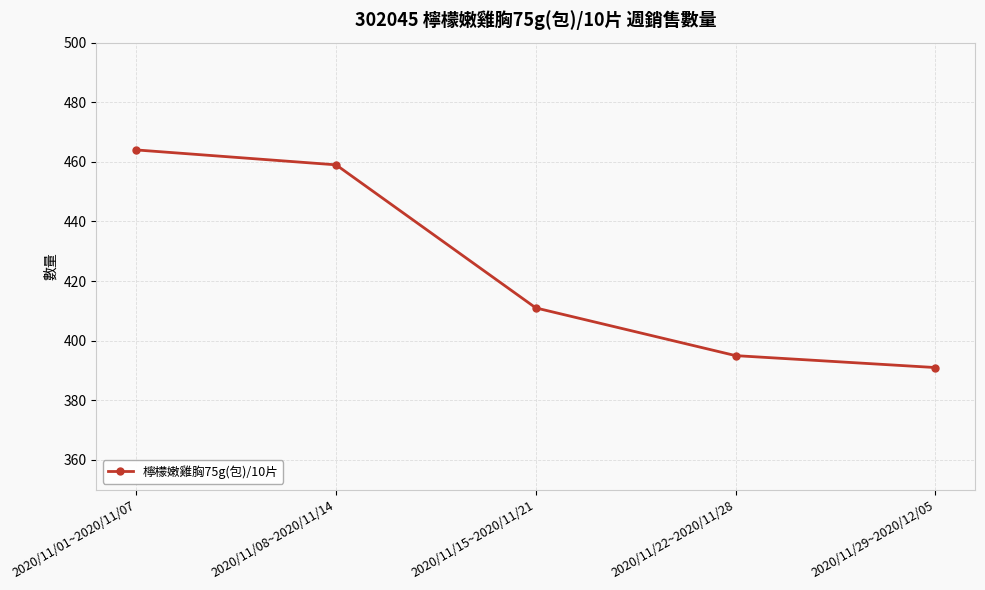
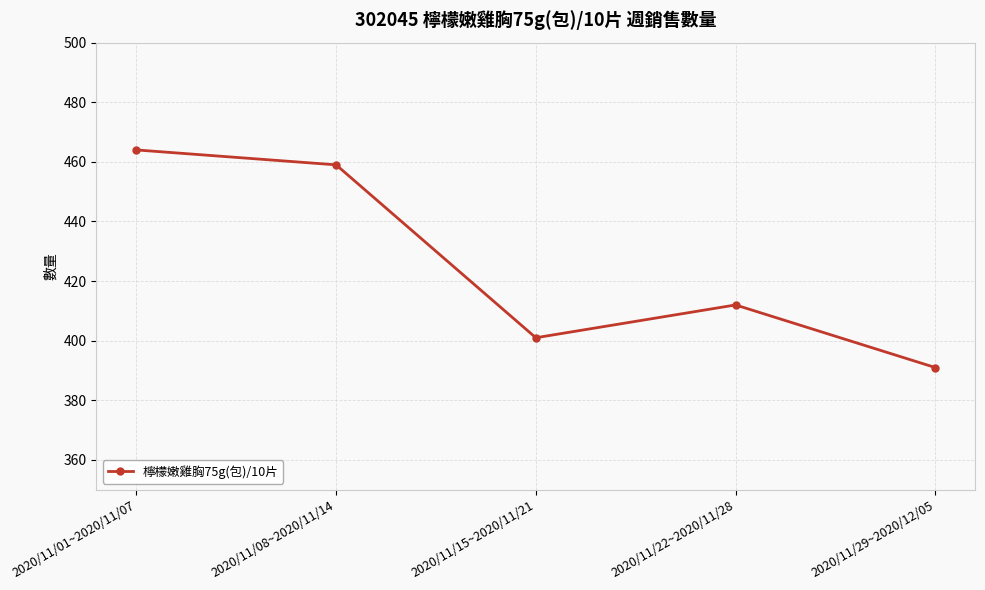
2020/11/15~2020/11/21: 411 -> 401
2020/11/22~2020/11/28: 395 -> 412
